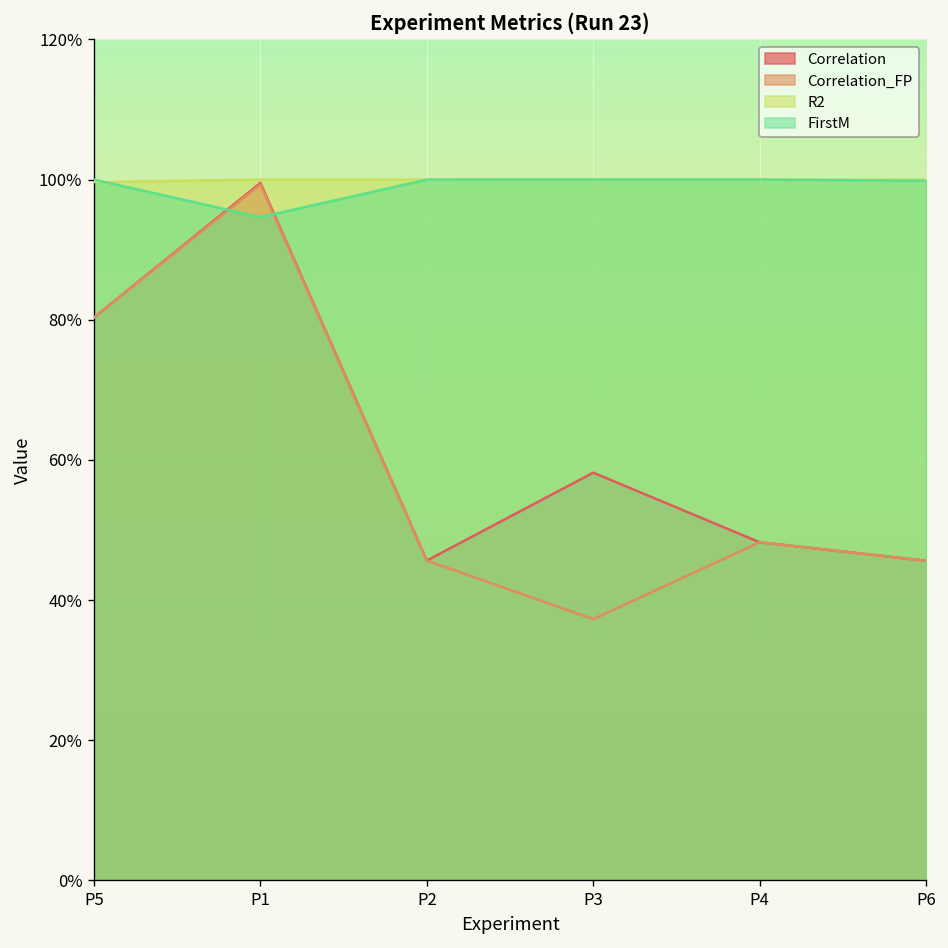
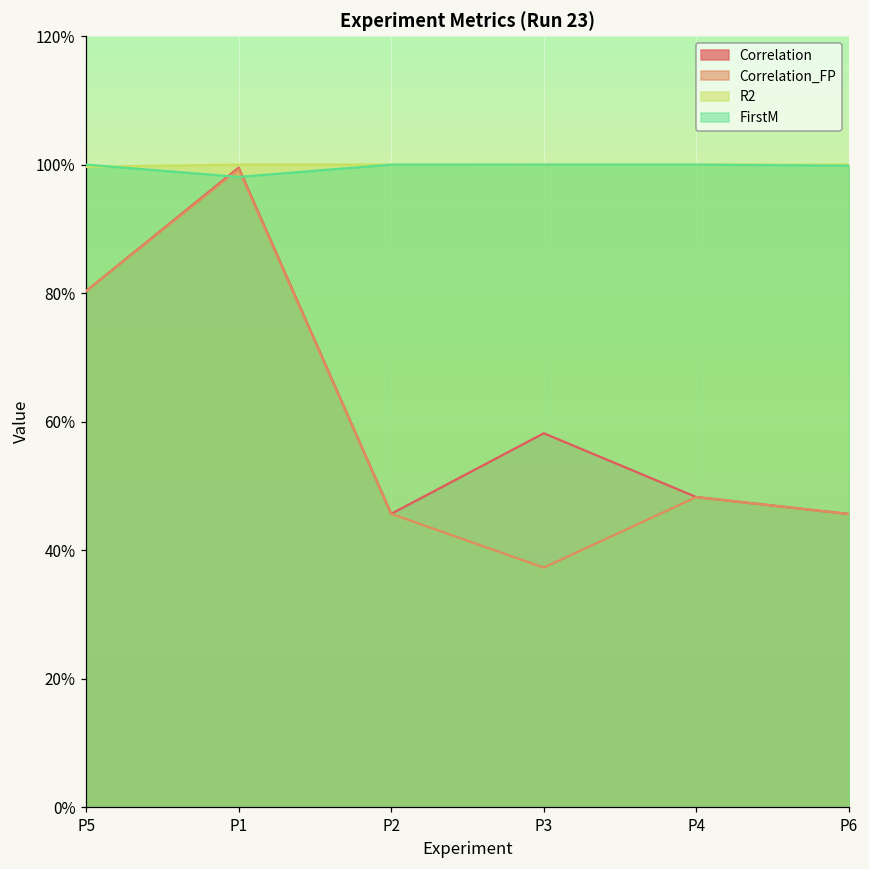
FirstM, P1: 95% -> 98%
